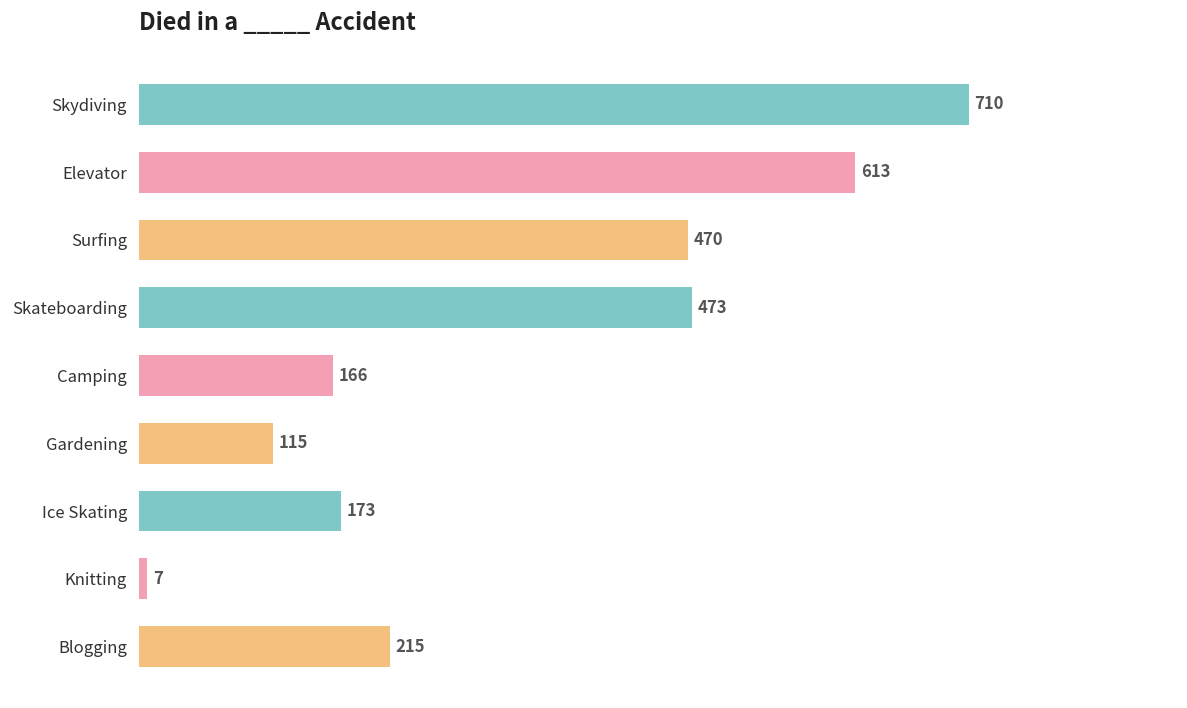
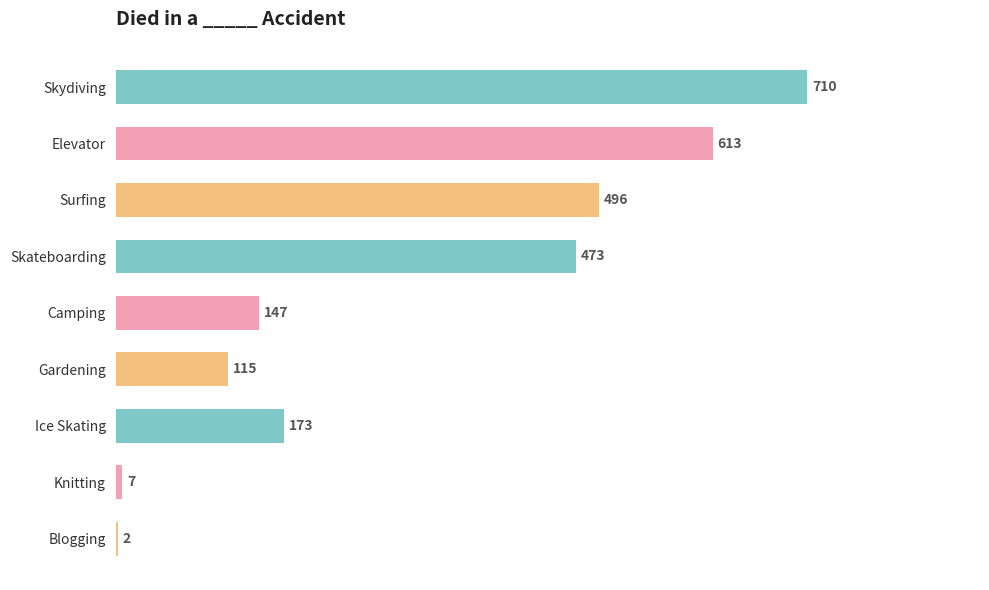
Surfing: 470 -> 496
Camping: 166 -> 147
Blogging: 215 -> 2
